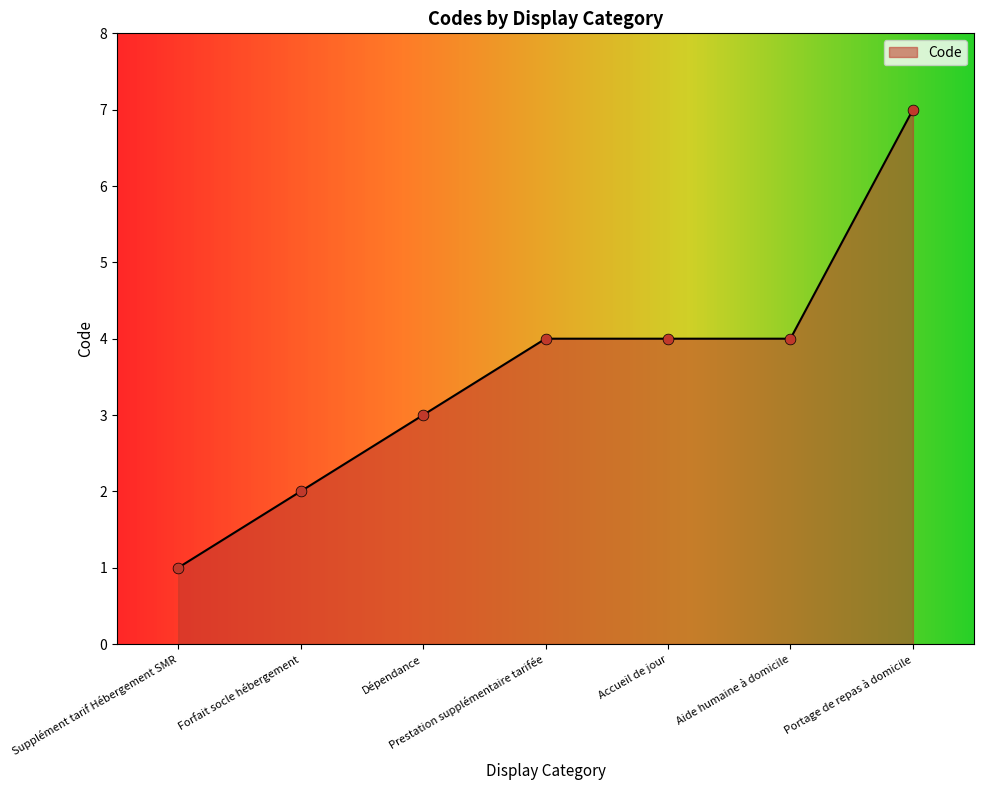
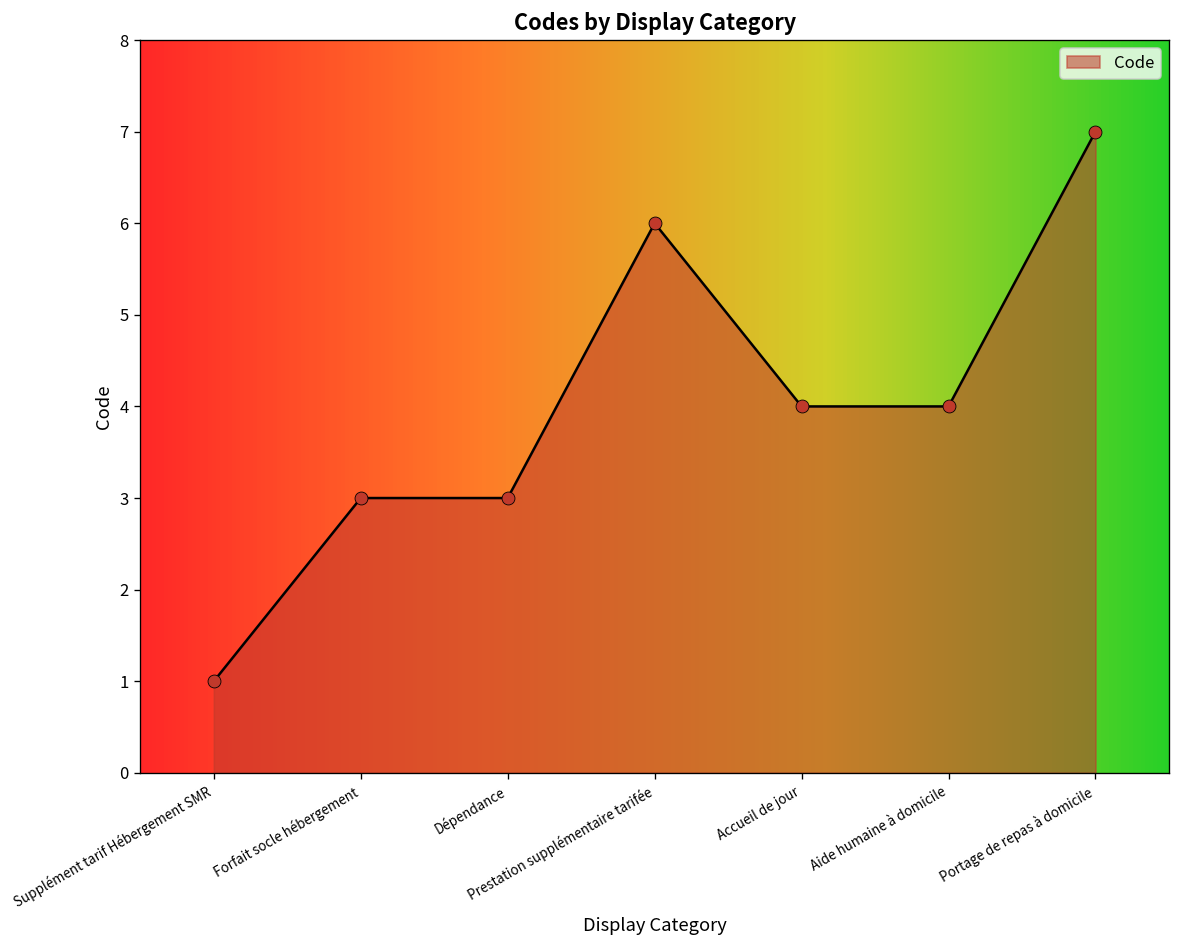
Forfait socle hébergement: 2 -> 3
Prestation supplémentaire tarifée: 4 -> 6
